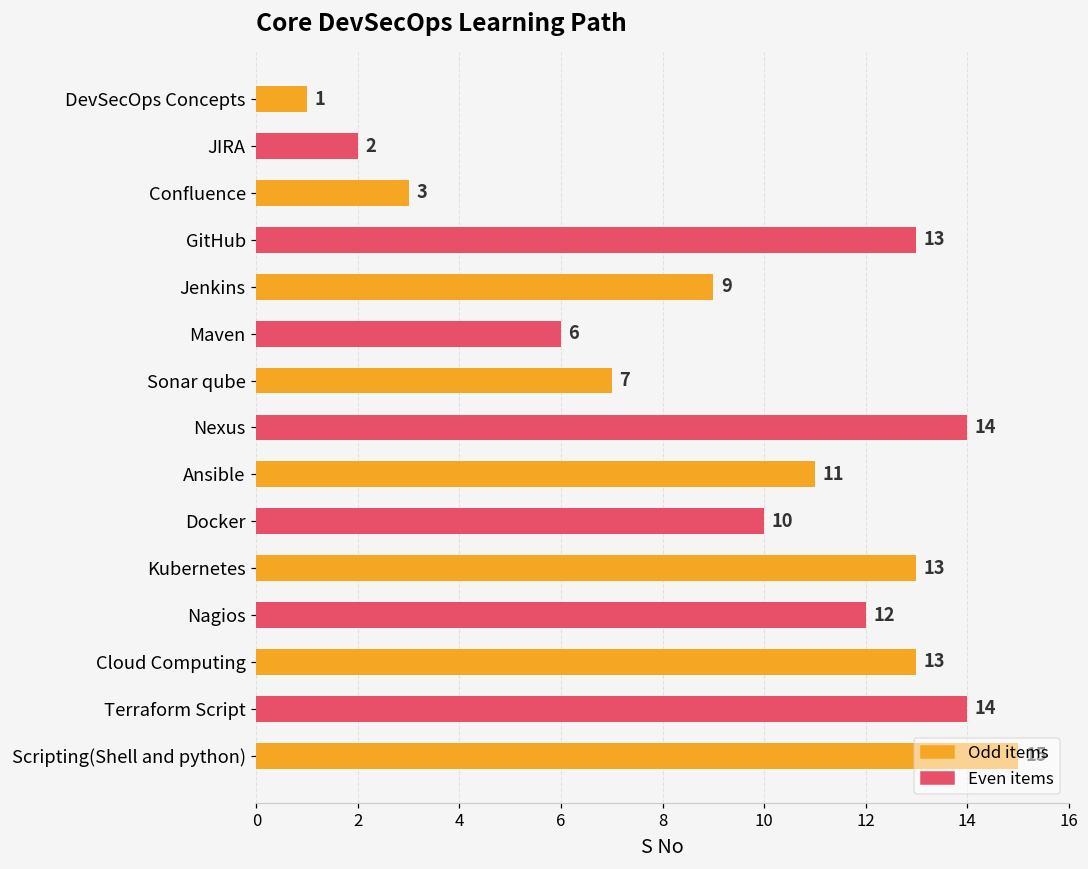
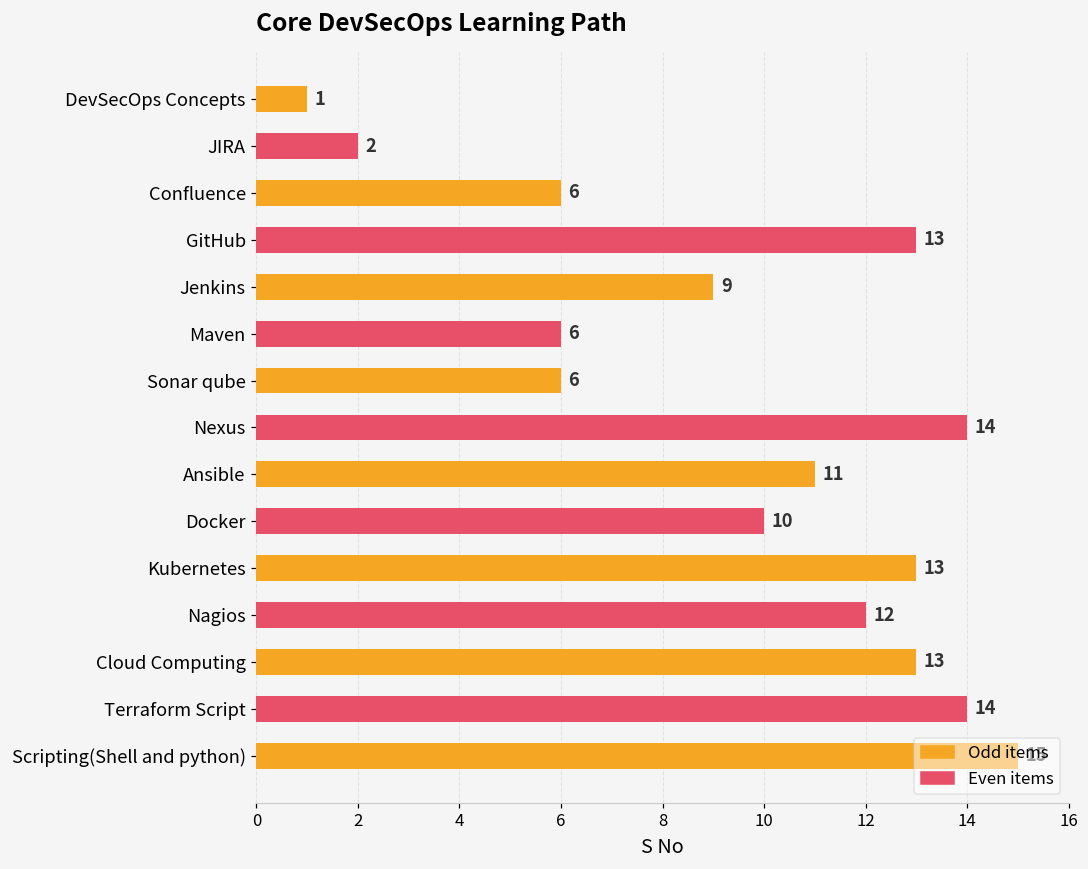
Confluence: 3 -> 6
Sonar qube: 7 -> 6
